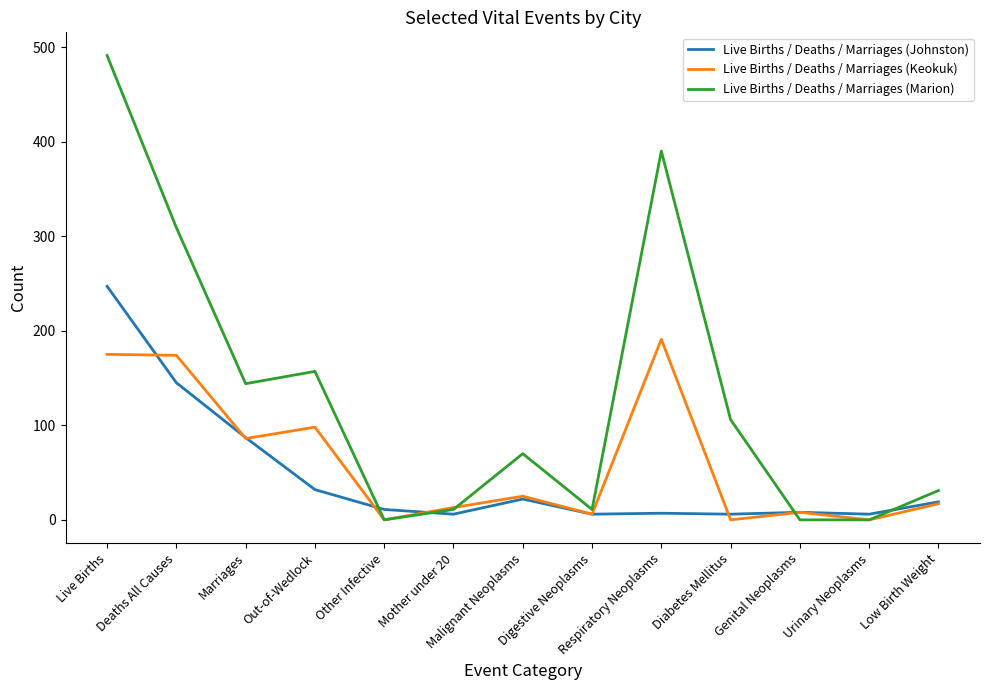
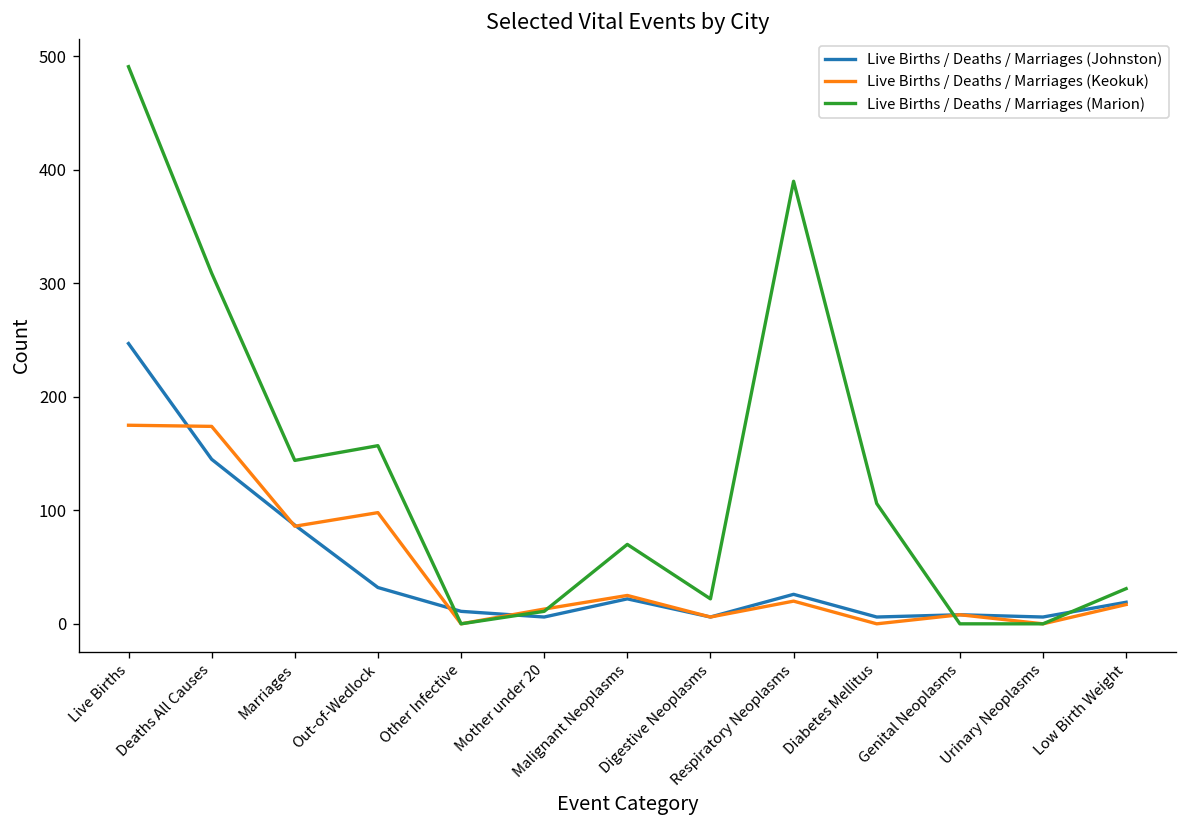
Live Births / Deaths / Marriages (Marion), Digestive Neoplasms: 10 -> 20
Live Births / Deaths / Marriages (Johnston), Respiratory Neoplasms: 10 -> 30
Live Births / Deaths / Marriages (Keokuk), Respiratory Neoplasms: 190 -> 20
